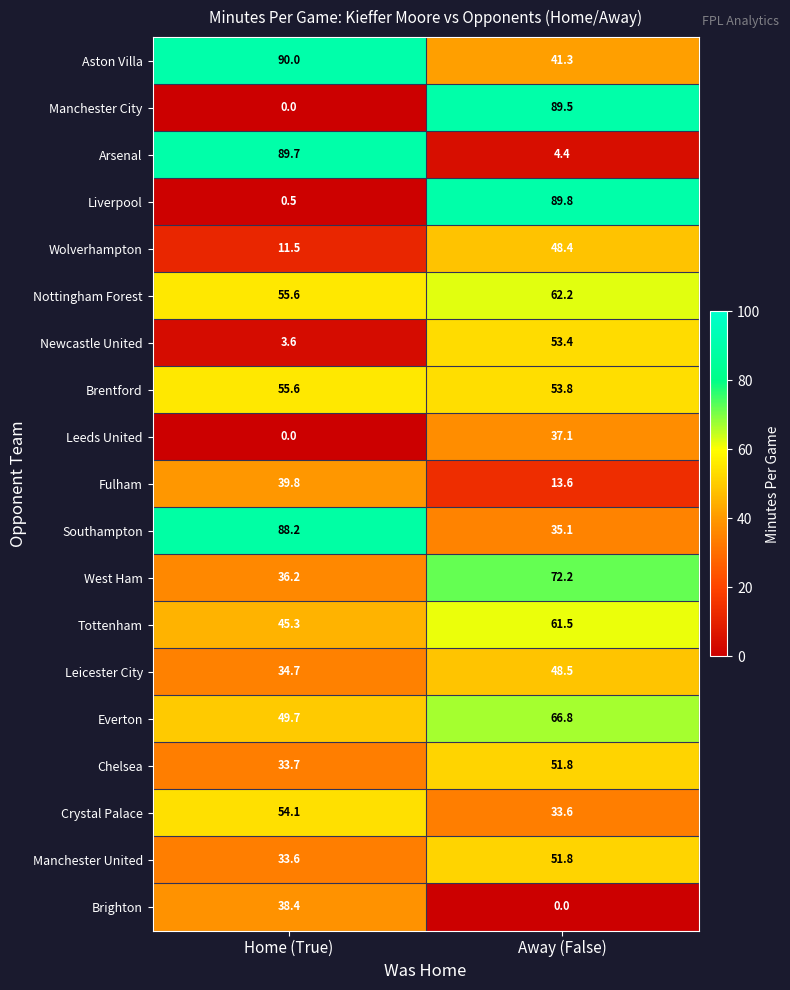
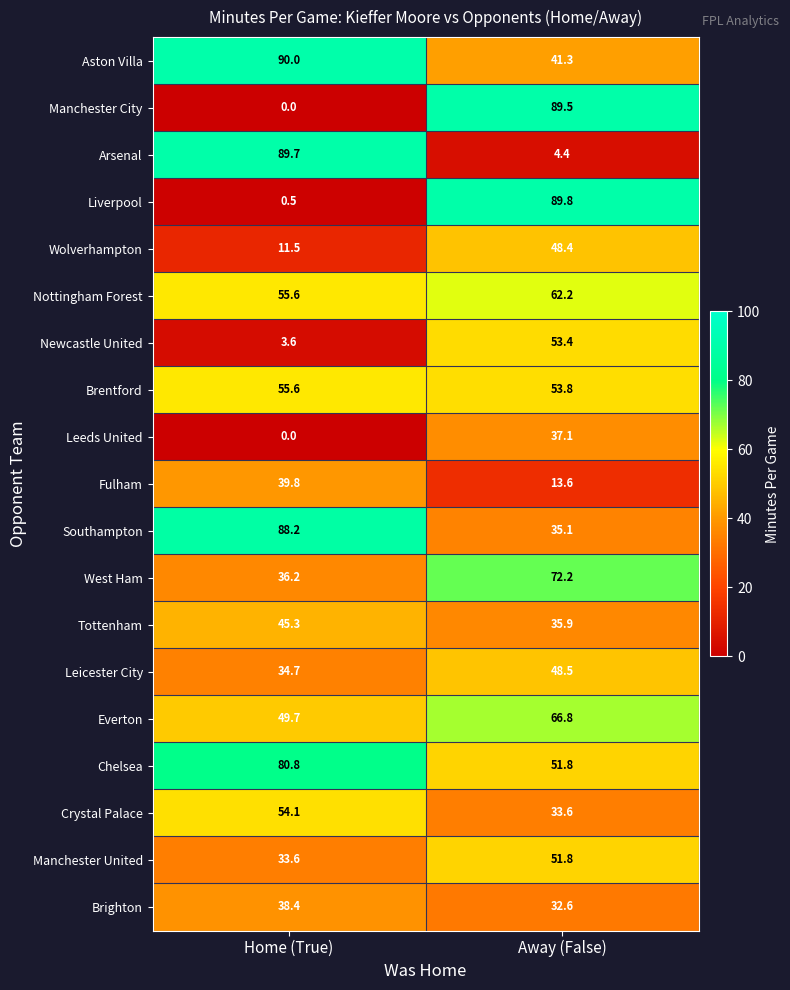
Tottenham, Away (False): 61.5 -> 35.9
Chelsea, Home (True): 33.7 -> 80.8
Brighton, Away (False): 0.0 -> 32.6
